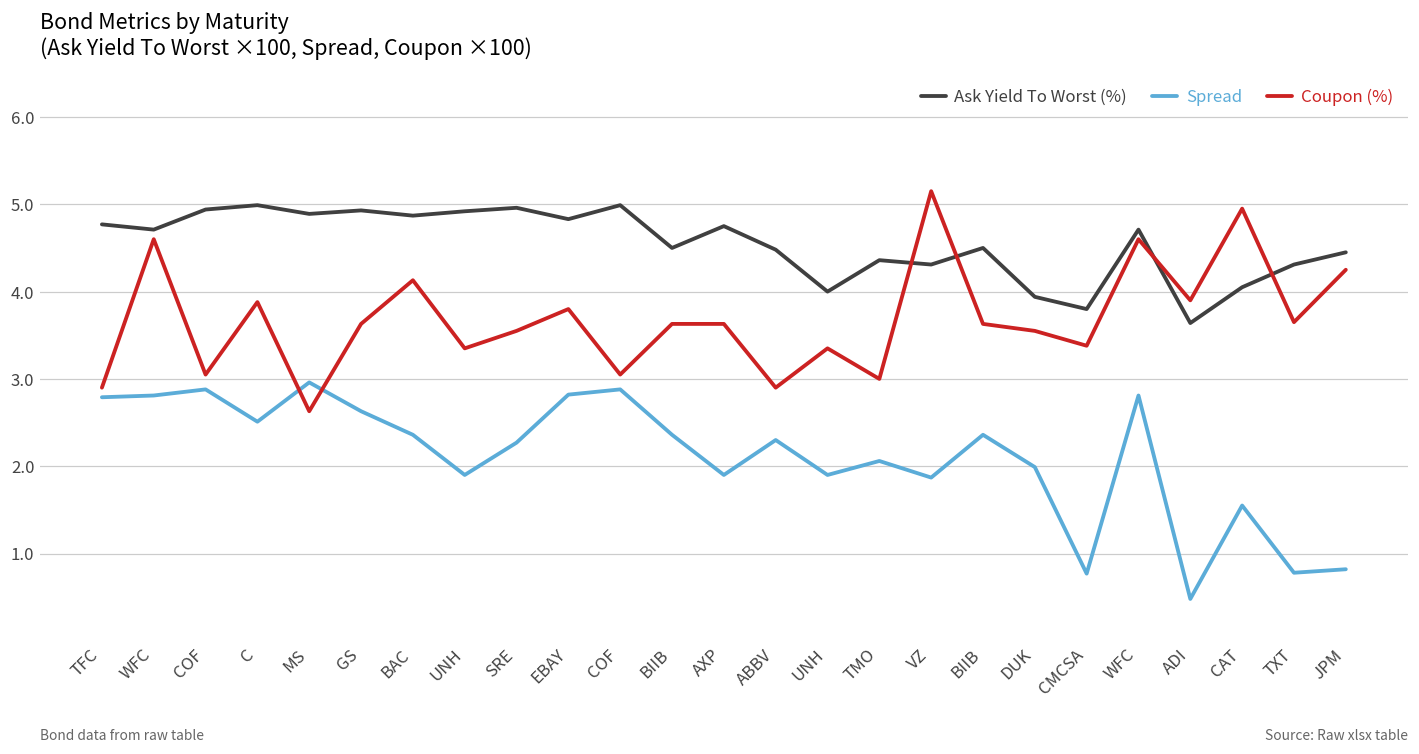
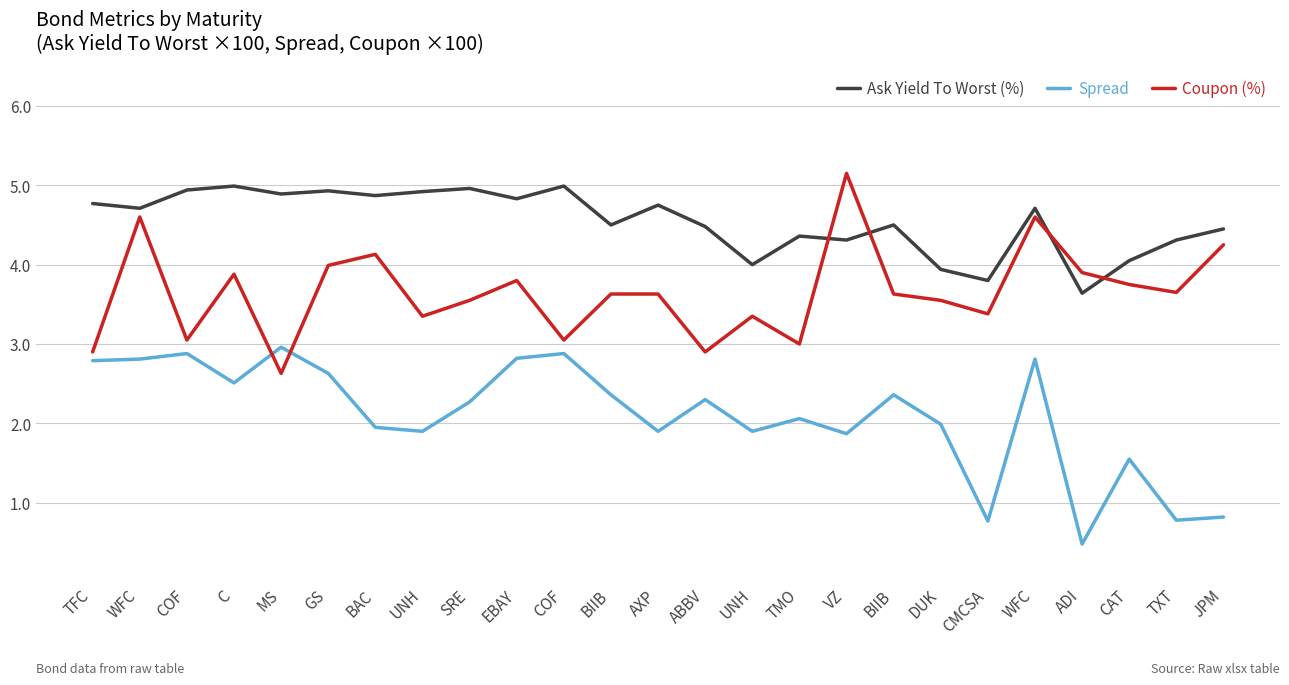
Coupon (%), GS: 3.6 -> 4.0
Spread, BAC: 2.4 -> 2.0
Coupon (%), CAT: 5.0 -> 3.8
